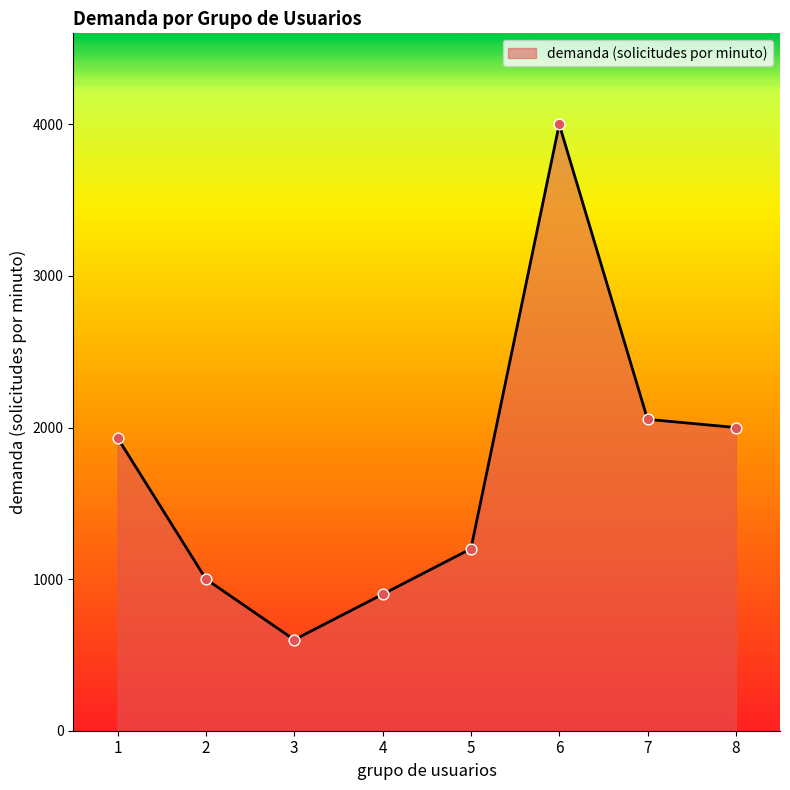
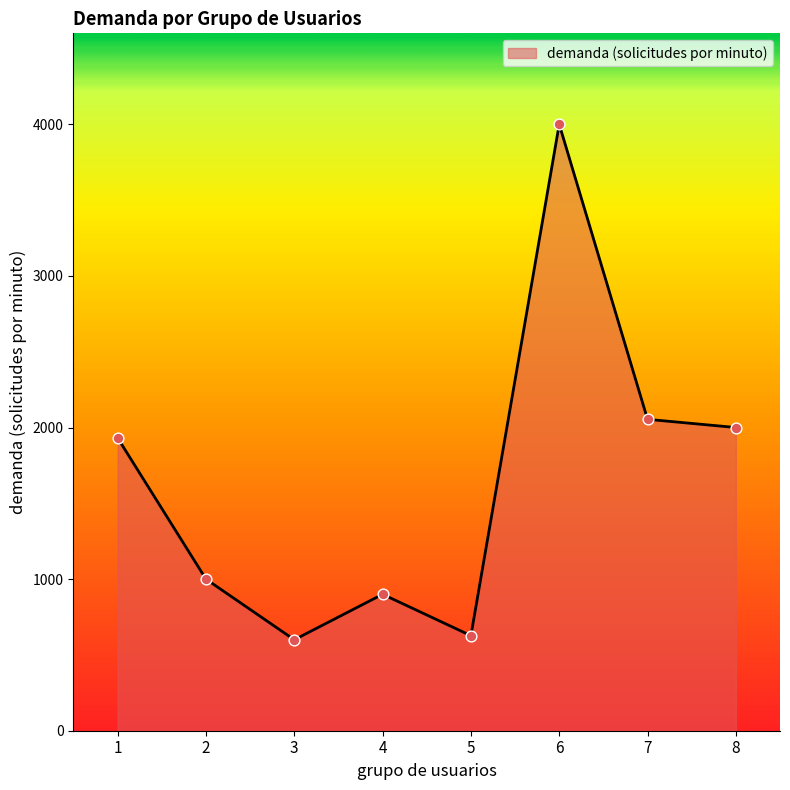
5: 1200 -> 630
